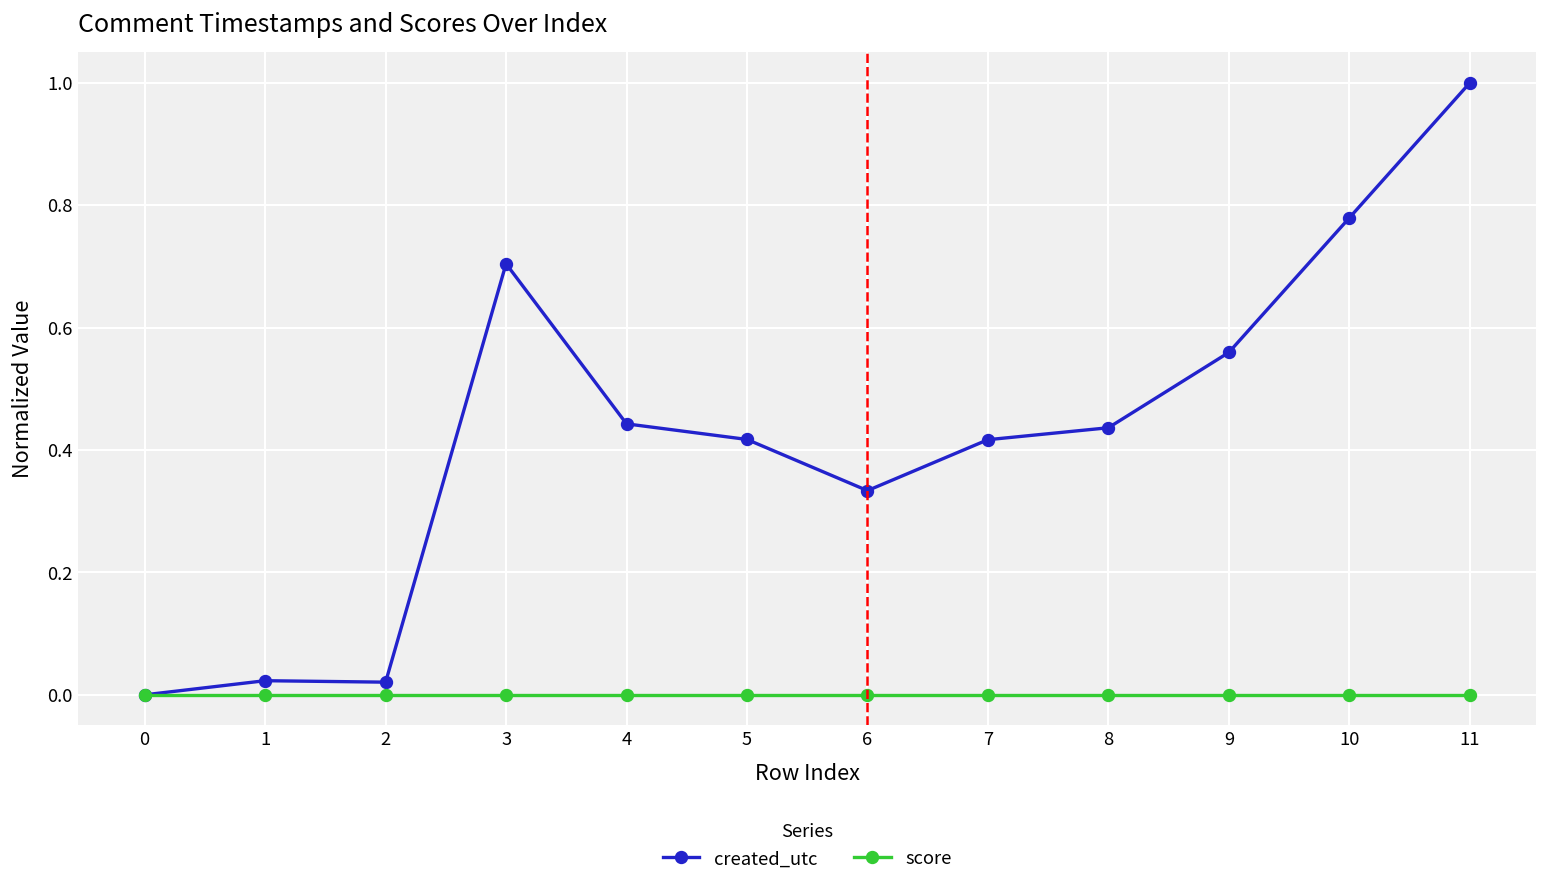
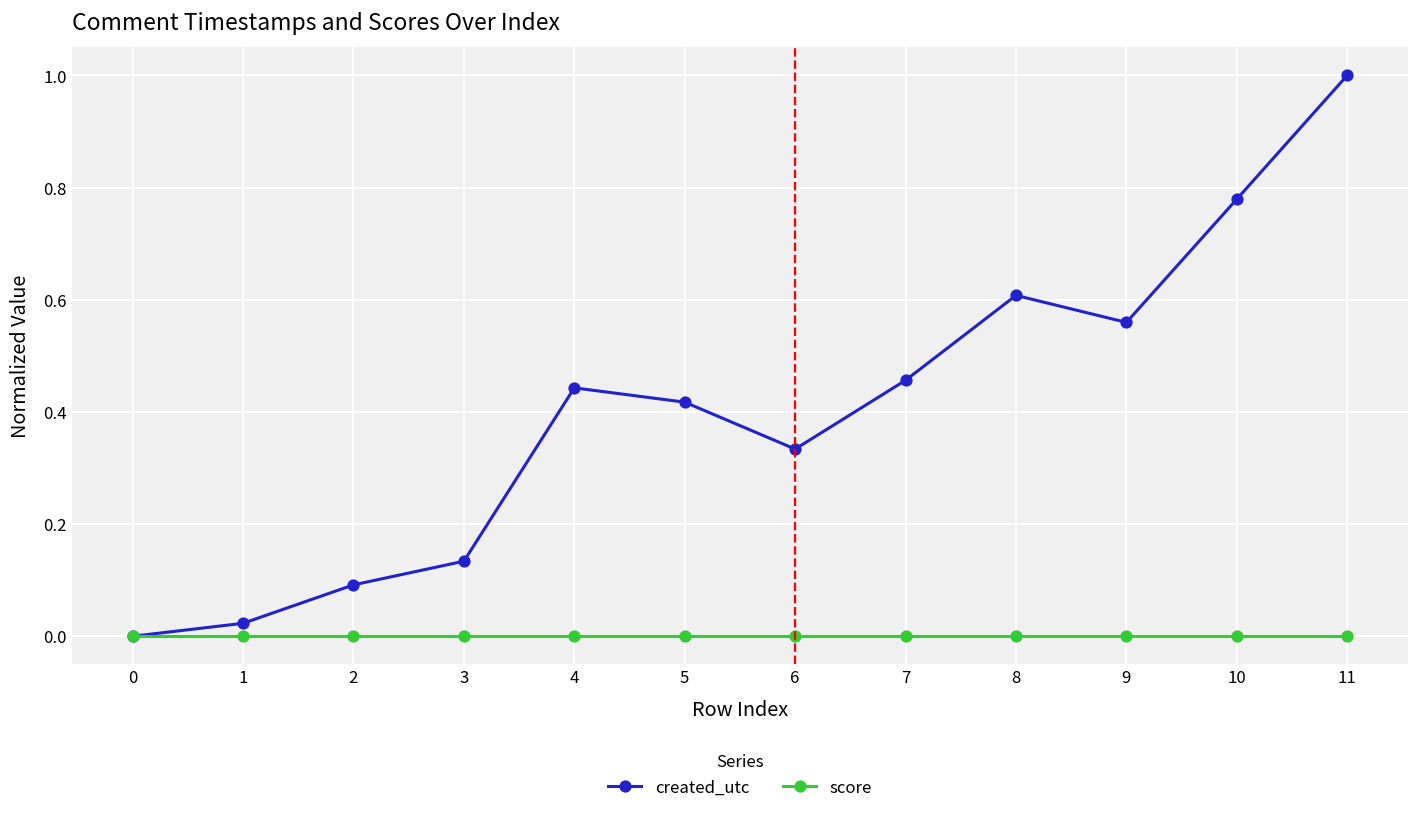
created_utc, 2: 0.02 -> 0.09
created_utc, 3: 0.70 -> 0.13
created_utc, 7: 0.42 -> 0.46
created_utc, 8: 0.44 -> 0.61
